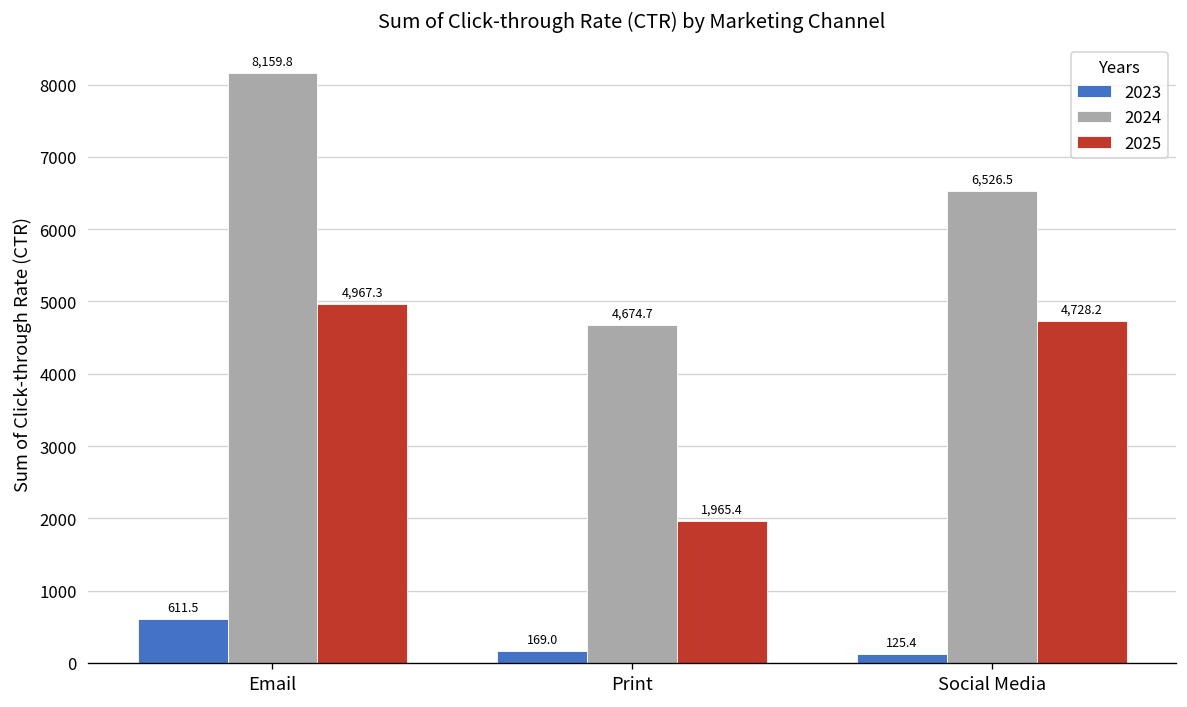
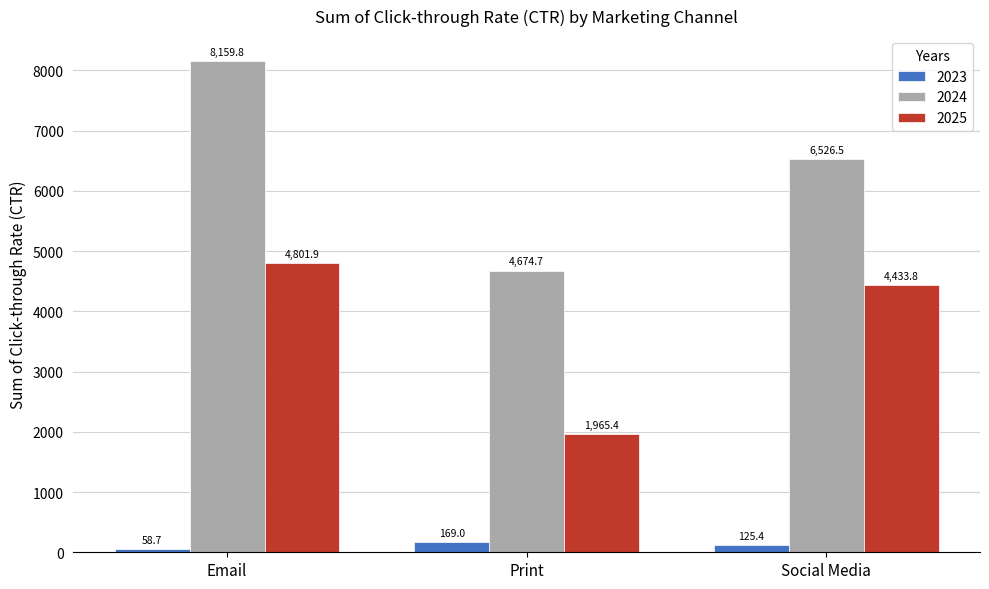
2023, Email: 611.5 -> 58.7
2025, Email: 4,967.3 -> 4,801.9
2025, Social Media: 4,728.2 -> 4,433.8
